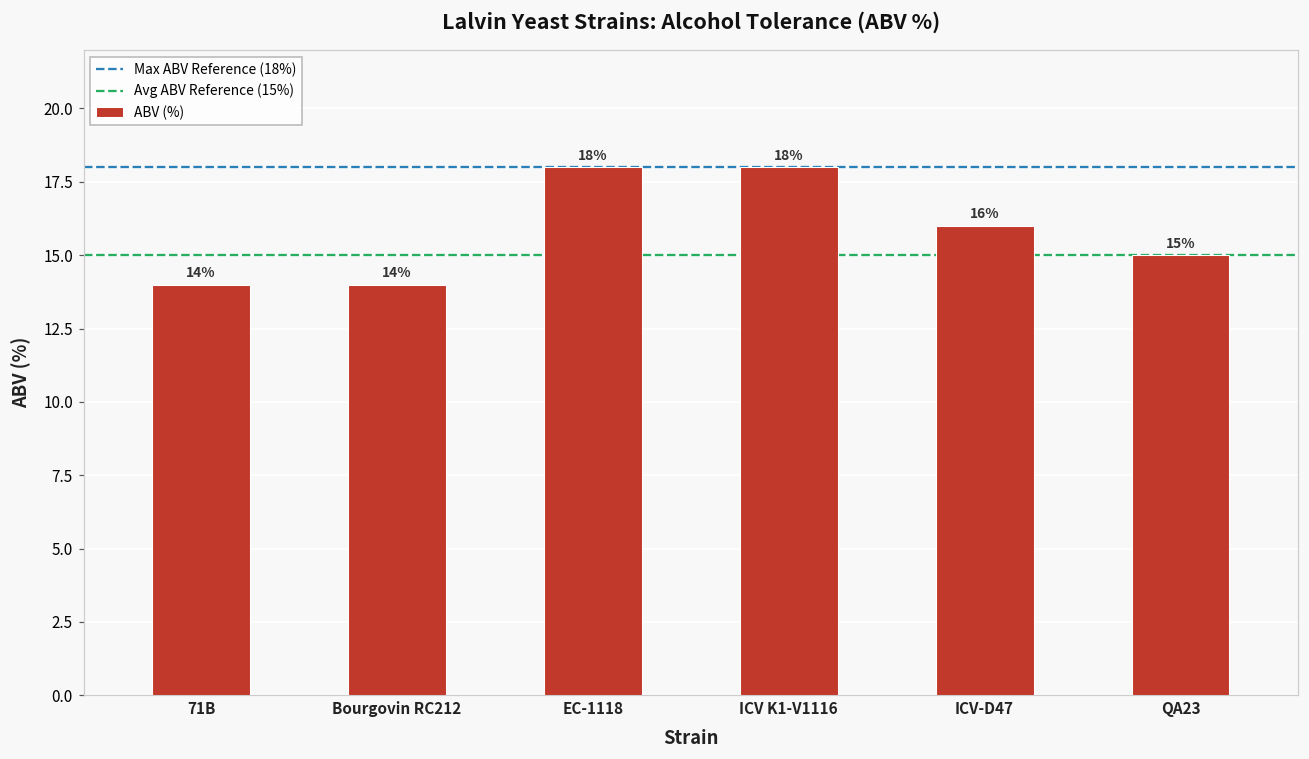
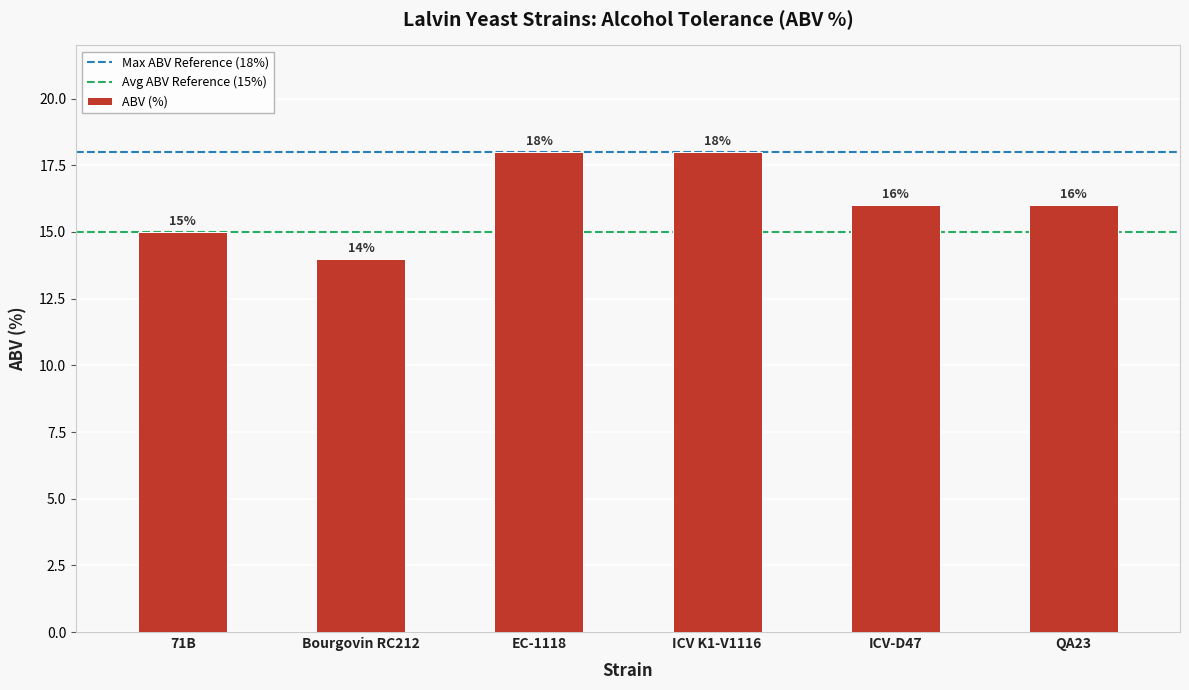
71B: 14% -> 15%
QA23: 15% -> 16%
